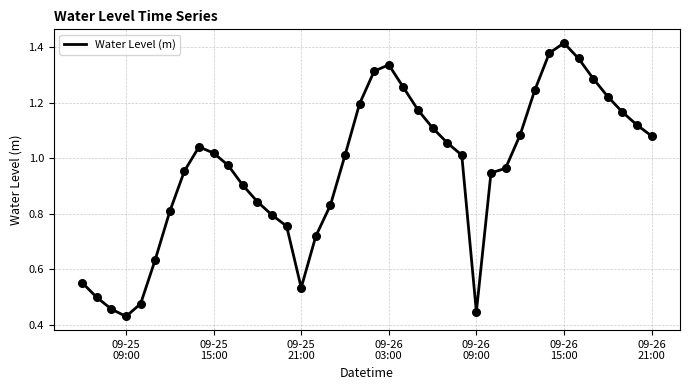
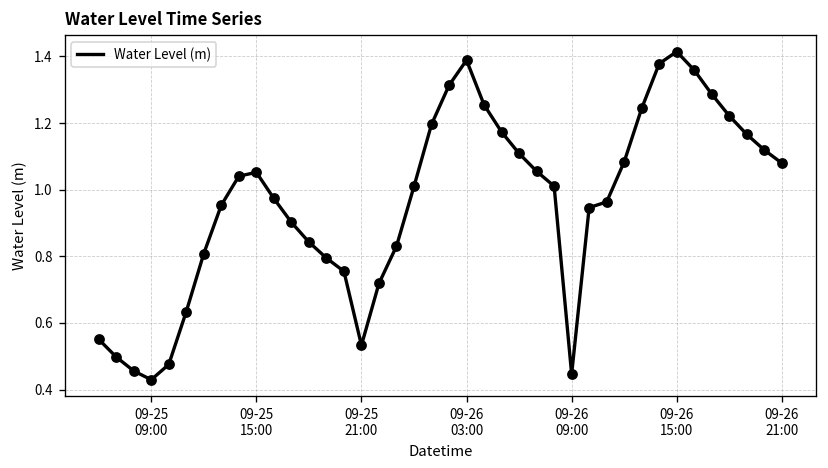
09-25 15:00: 1.02 -> 1.05
09-26 03:00: 1.34 -> 1.39
